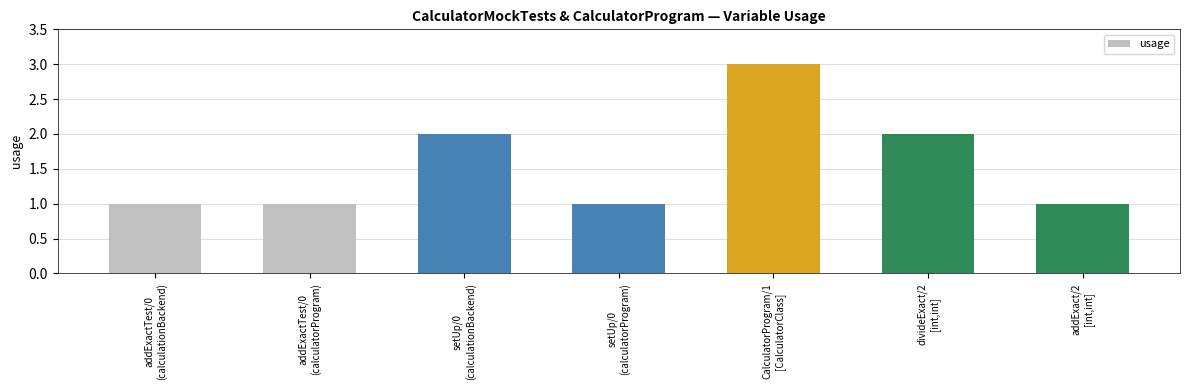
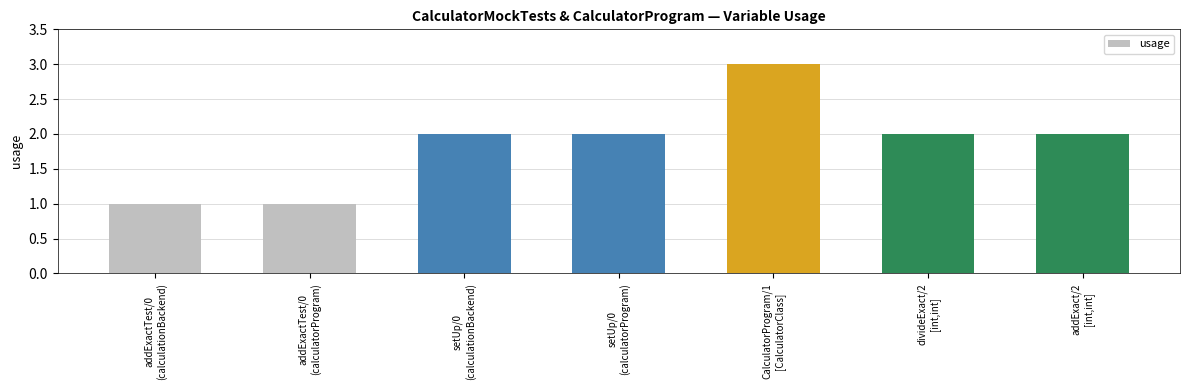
setUp/0 (calculatorProgram): 1 -> 2
addExact/2 [int,int]: 1 -> 2
